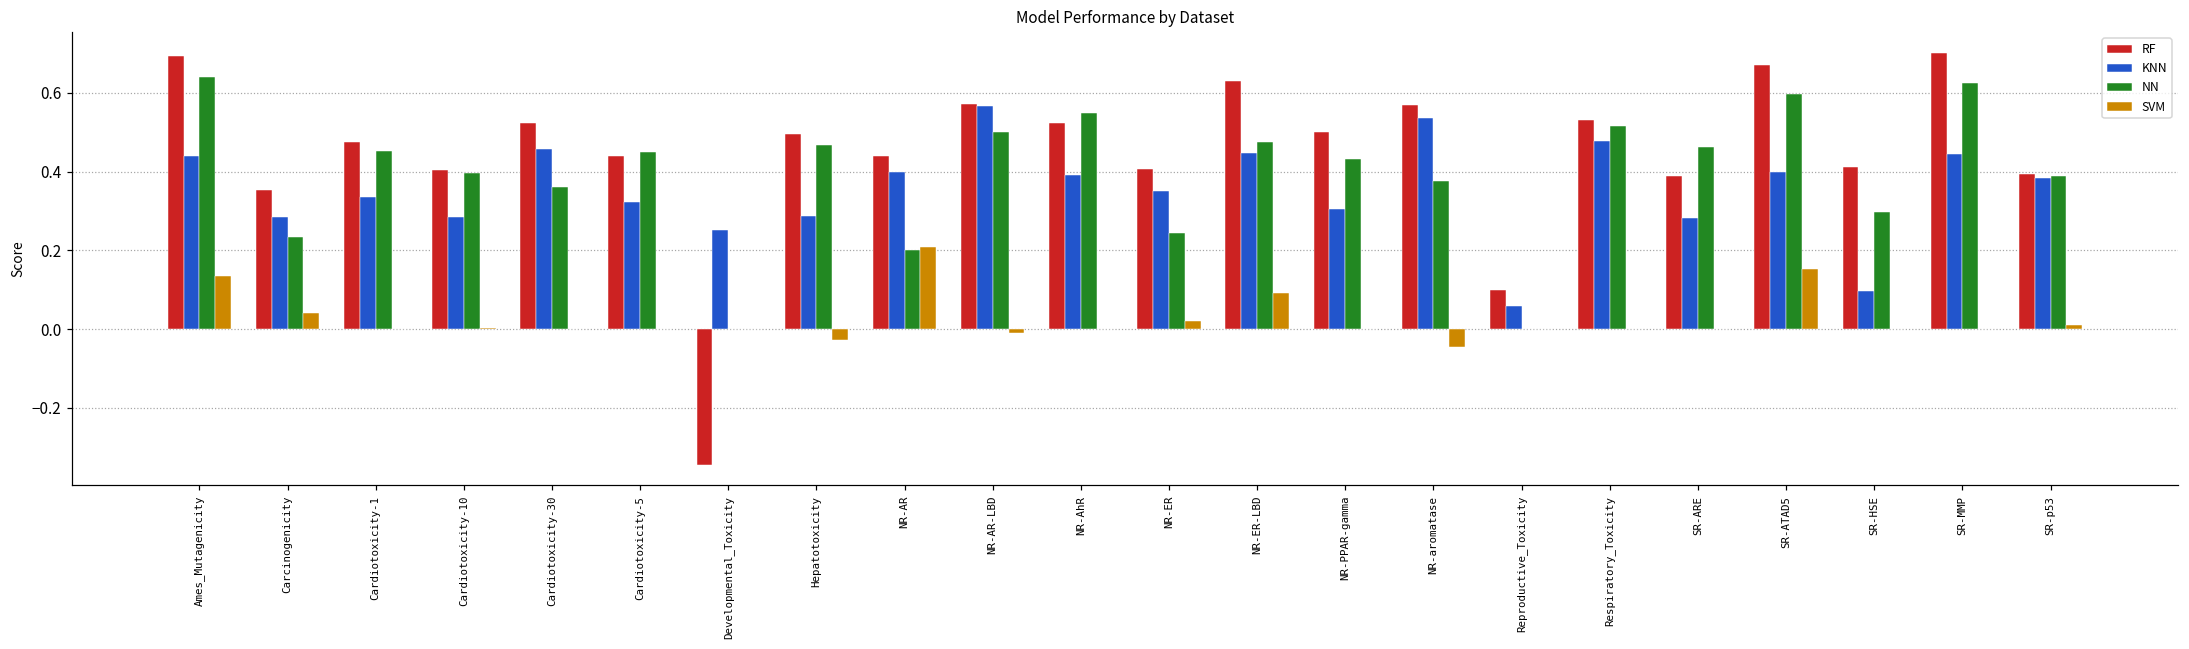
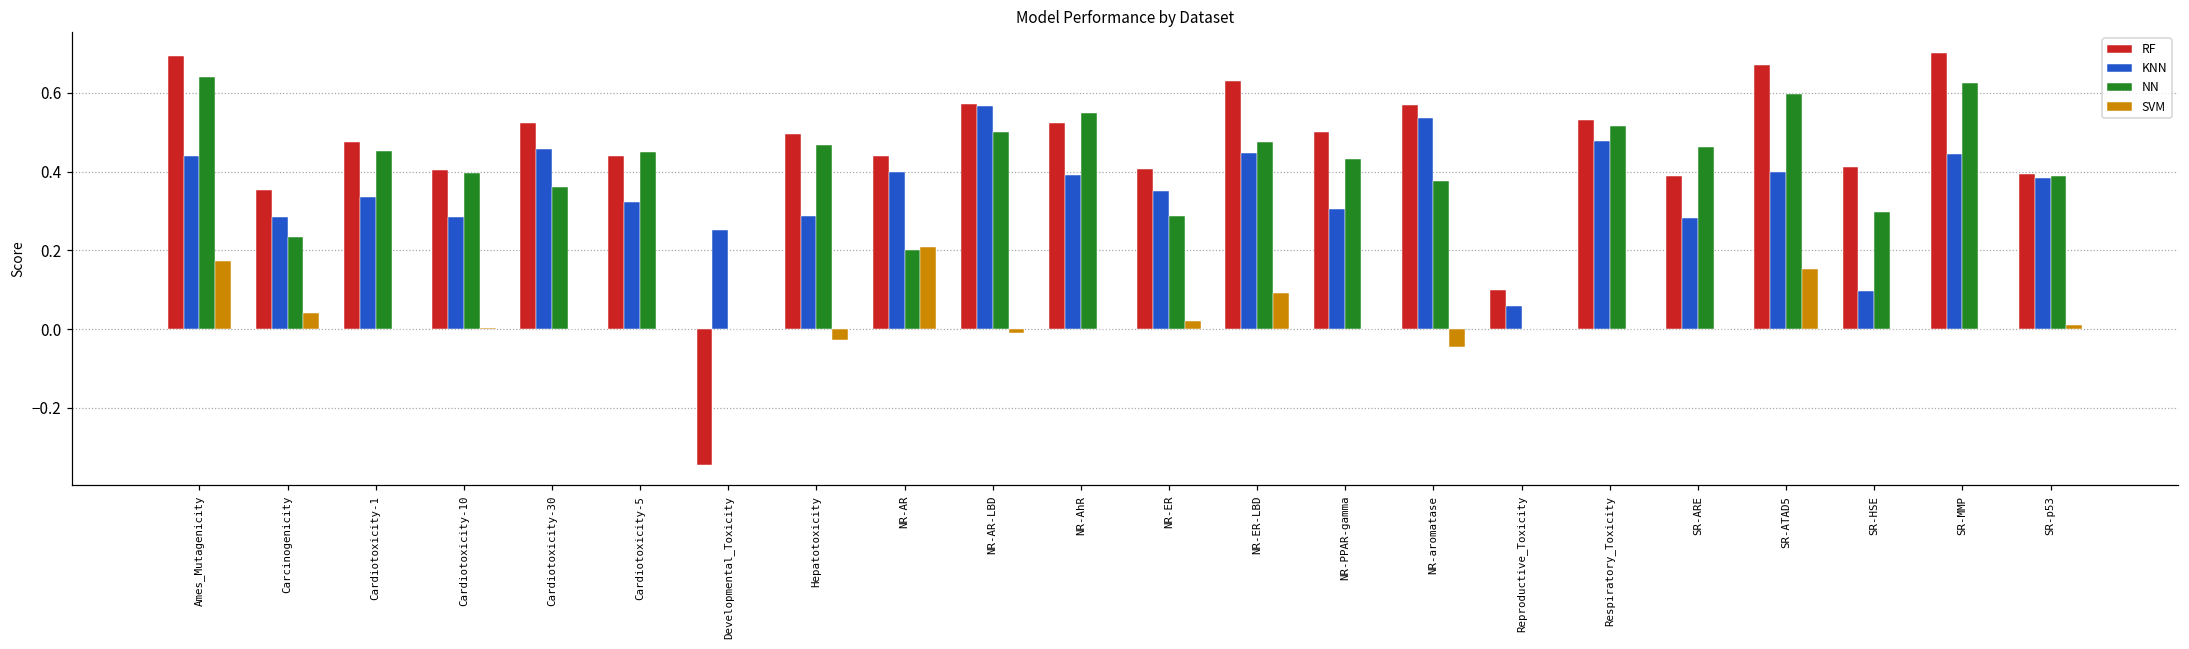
SVM, Ames_Mutagenicity: 0.13 -> 0.17
NN, NR-ER: 0.25 -> 0.29
